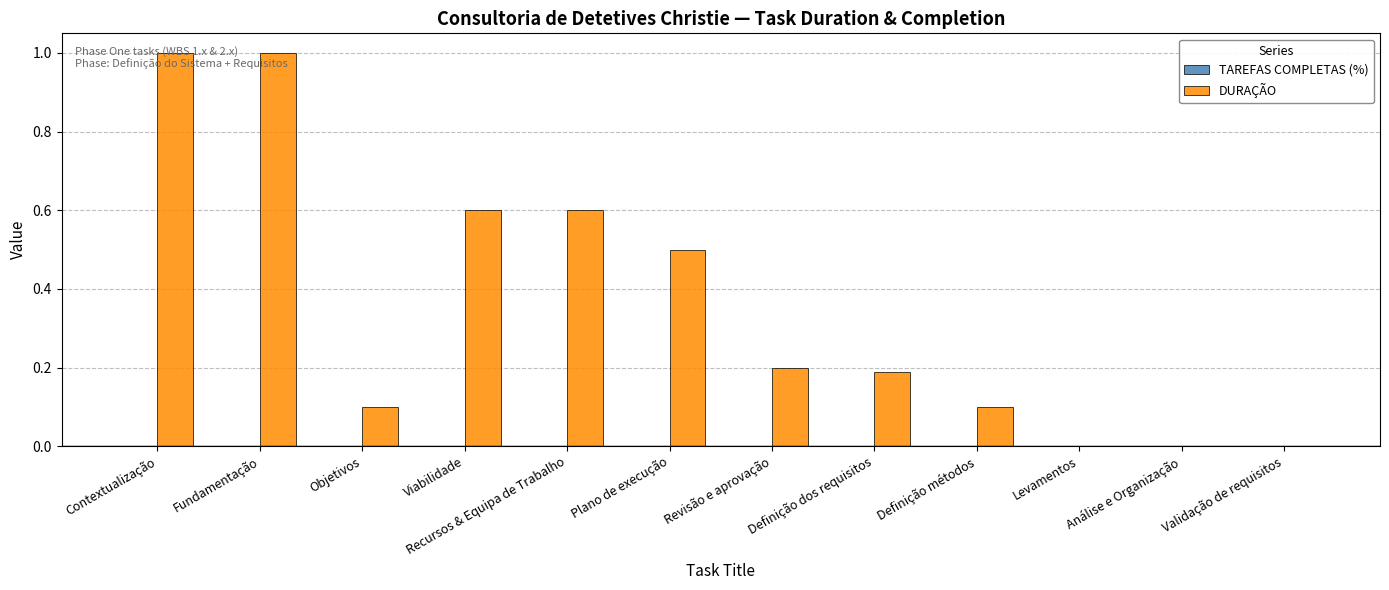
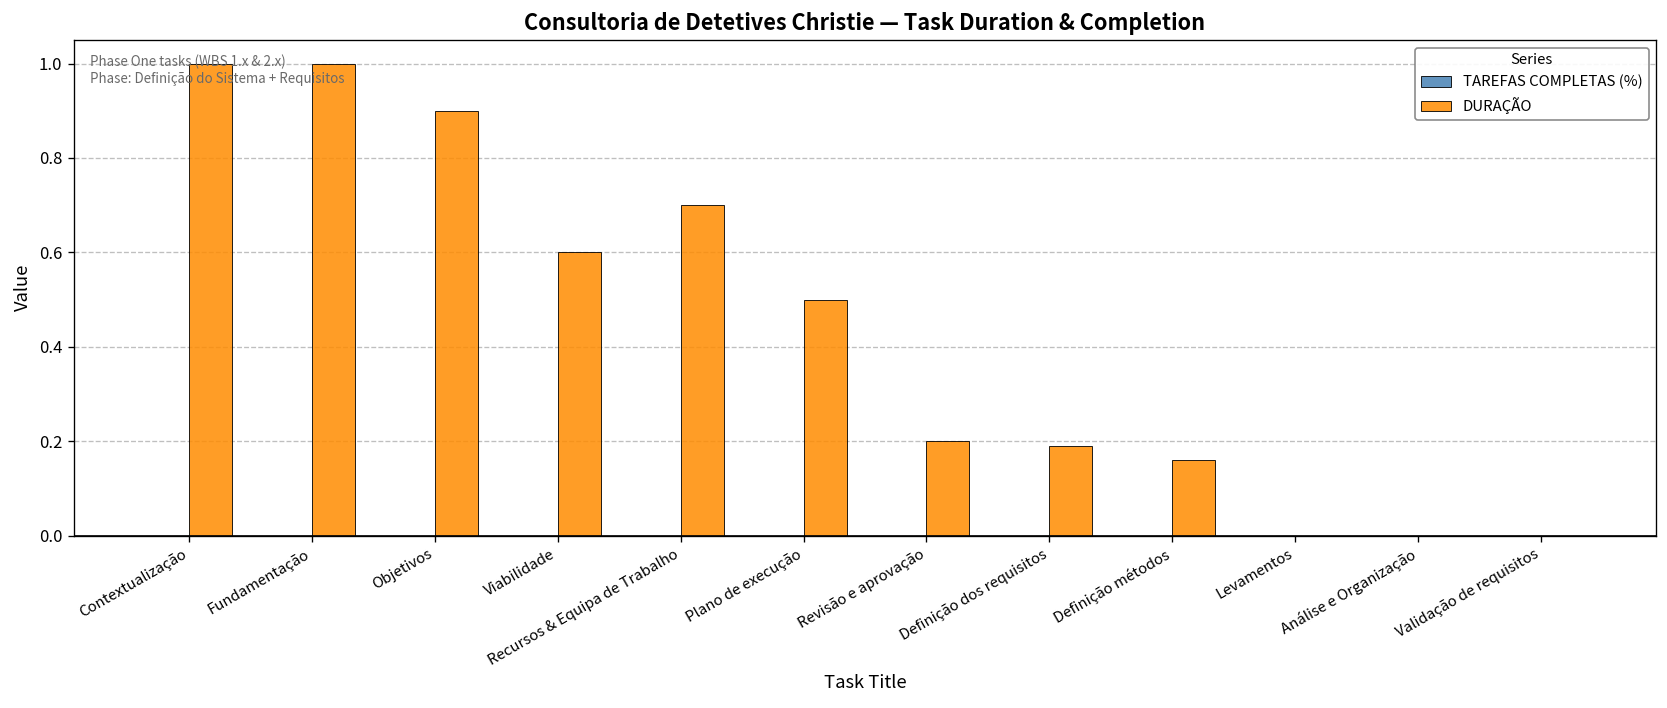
DURAÇÃO, Objetivos: 0.1 -> 0.9
DURAÇÃO, Recursos & Equipa de Trabalho: 0.6 -> 0.7
DURAÇÃO, Definição métodos: 0.10 -> 0.16
